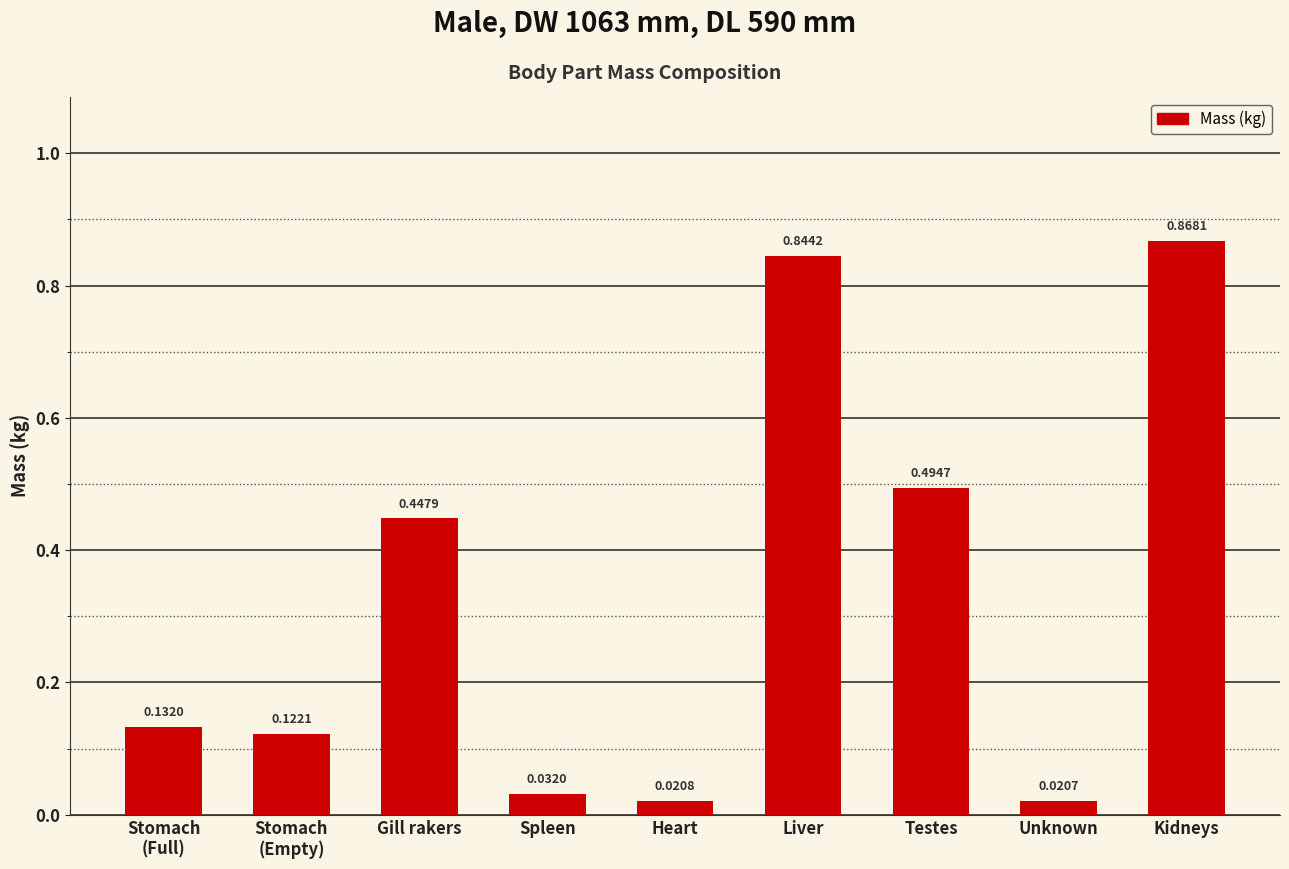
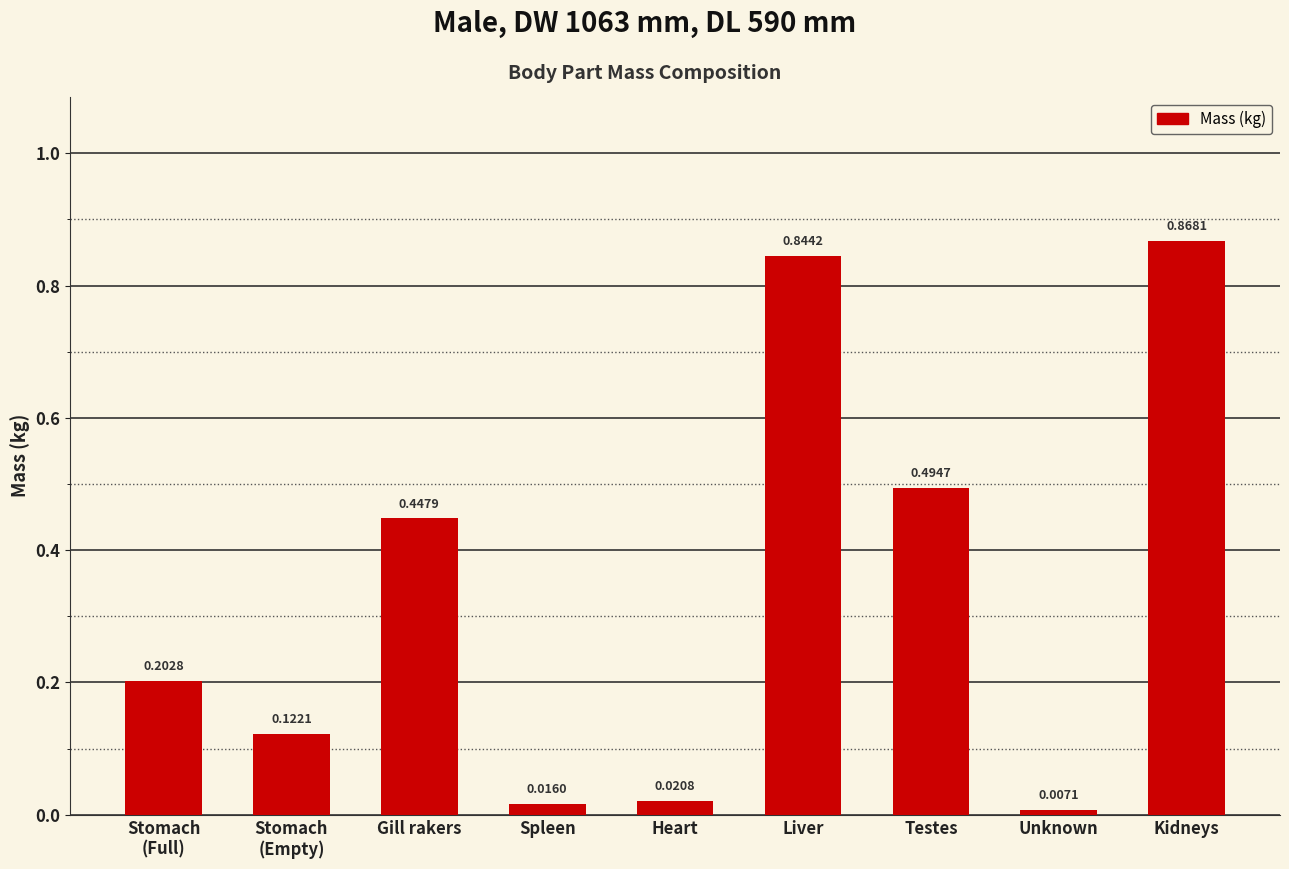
Stomach (Full): 0.1320 -> 0.2028
Spleen: 0.0320 -> 0.0160
Unknown: 0.0207 -> 0.0071
